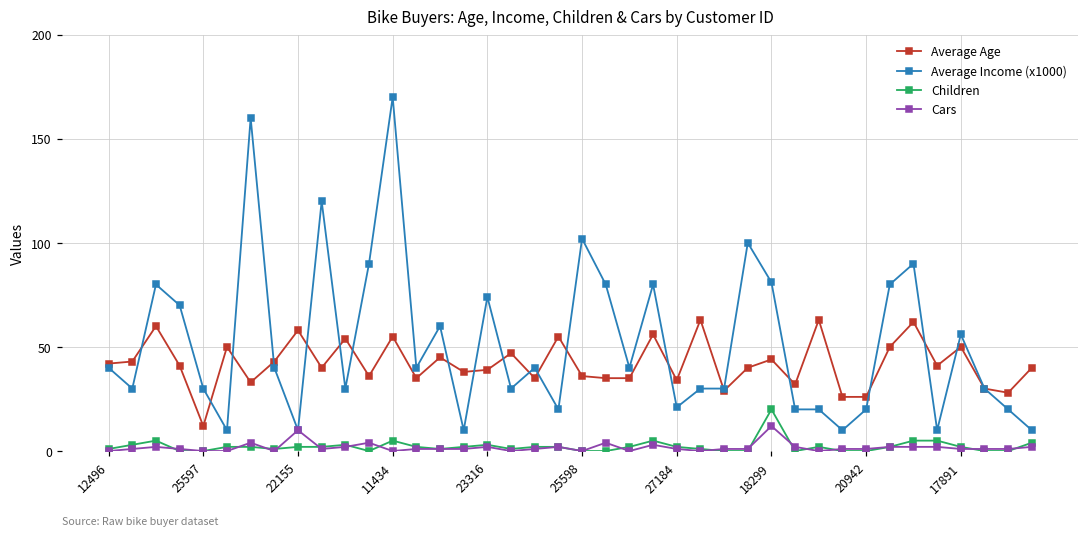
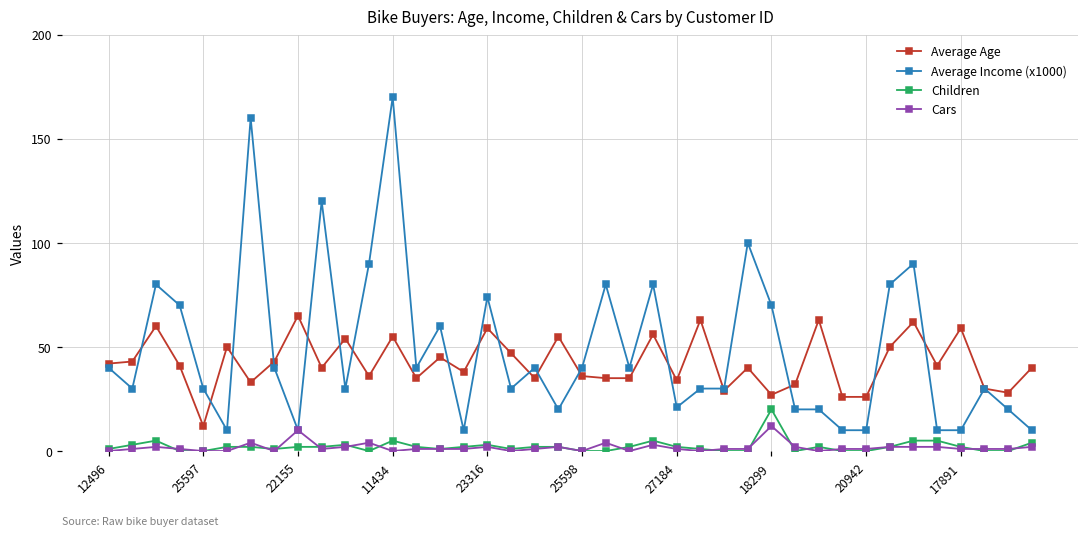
Average Age, 22155: 58 -> 65
Average Age, 23316: 39 -> 59
Average Income (x1000), 25598: 102 -> 40
Average Age, 18299: 44 -> 27
Average Income (x1000), 18299: 81 -> 70
Average Income (x1000), 20942: 20 -> 10
Average Age, 17891: 50 -> 59
Average Income (x1000), 17891: 56 -> 10
